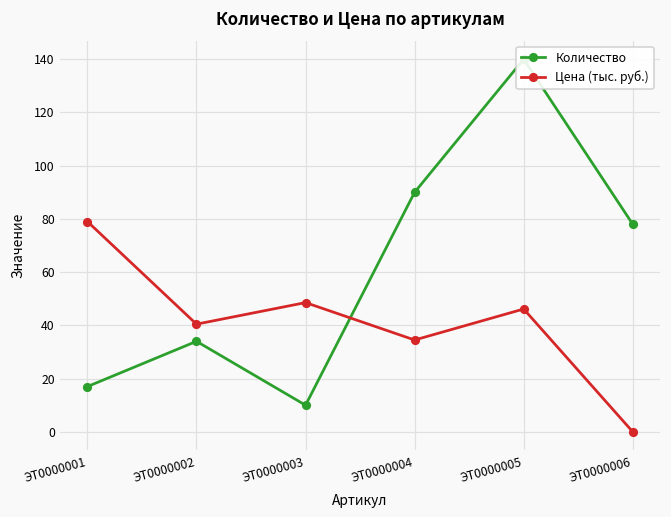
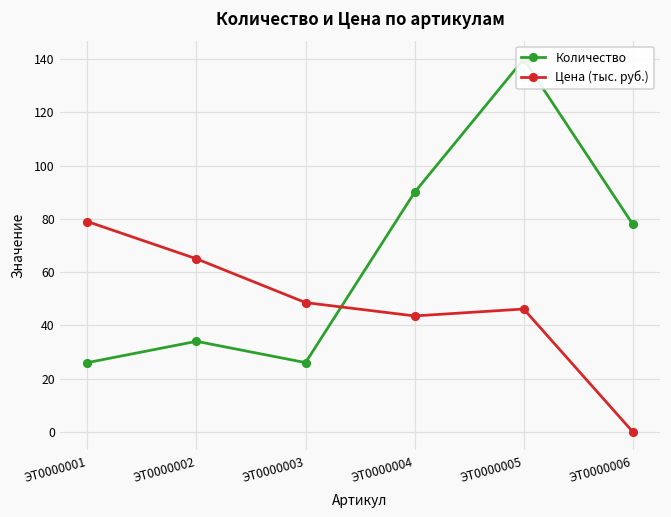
Количество, ЭТ0000001: 17 -> 26
Цена (тыс. руб.), ЭТ0000002: 40 -> 65
Количество, ЭТ0000003: 10 -> 26
Цена (тыс. руб.), ЭТ0000004: 35 -> 44
